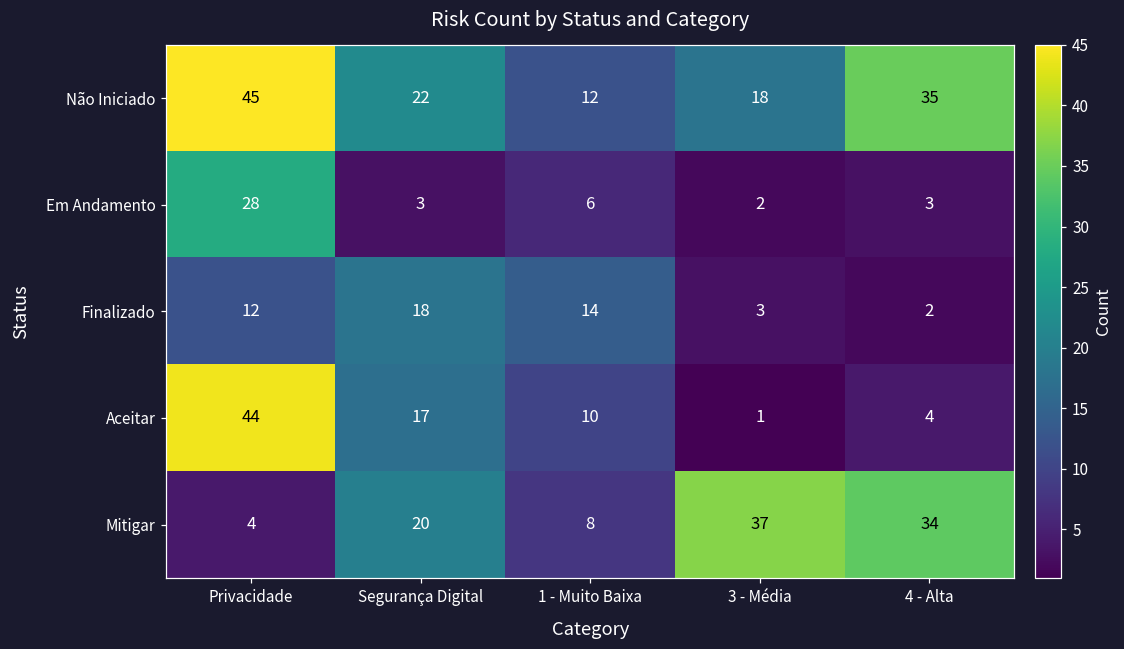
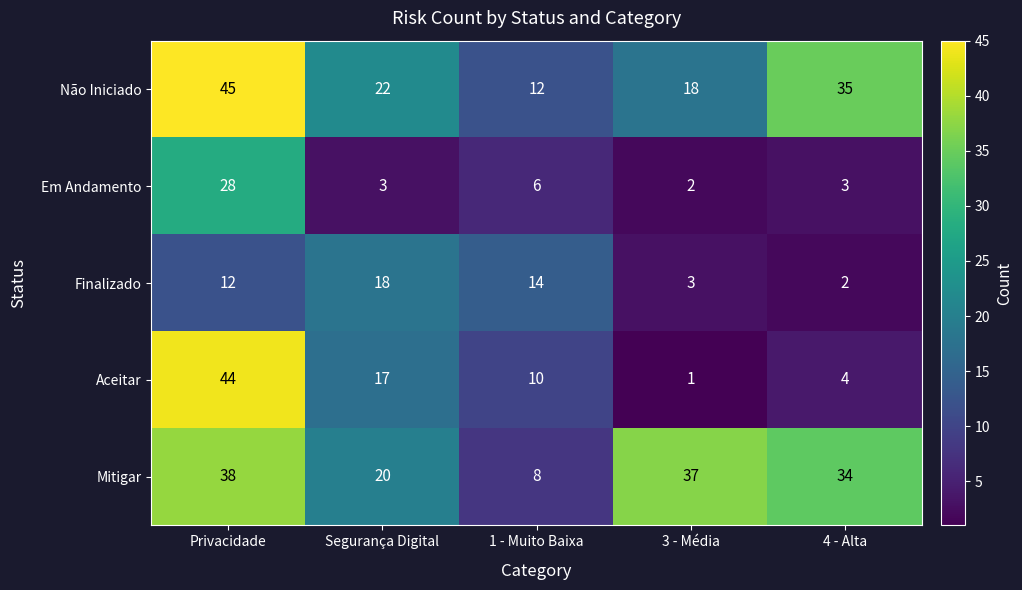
Mitigar, Privacidade: 4 -> 38
